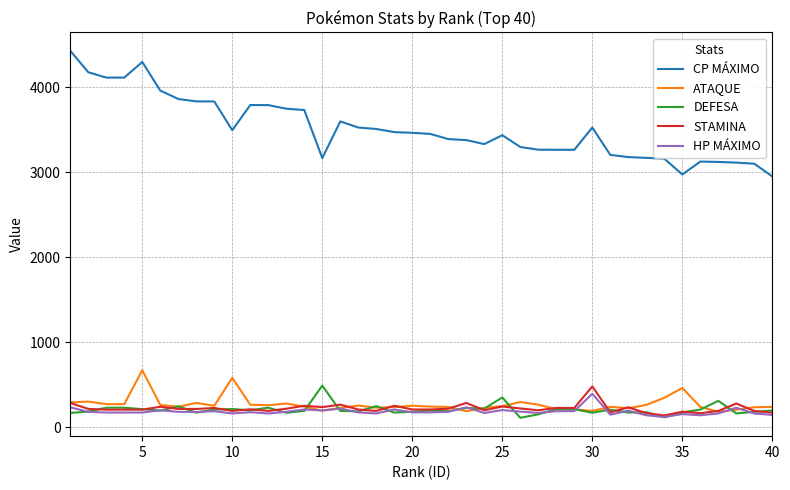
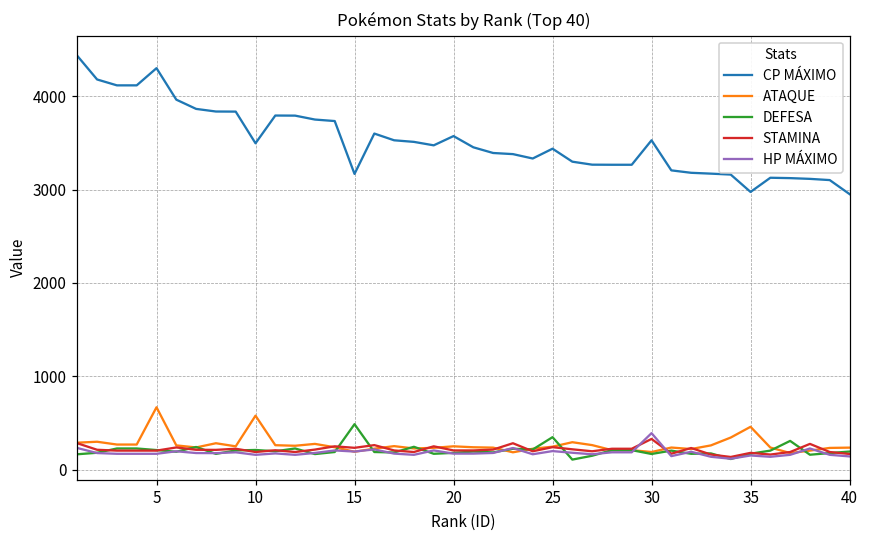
CP MÁXIMO, 20: 3500 -> 3600
STAMINA, 30: 500 -> 300
